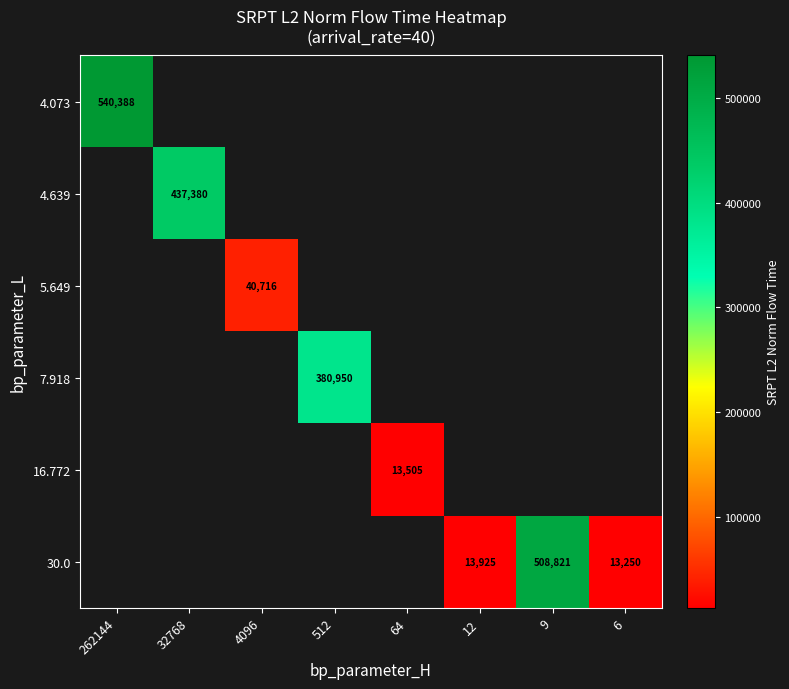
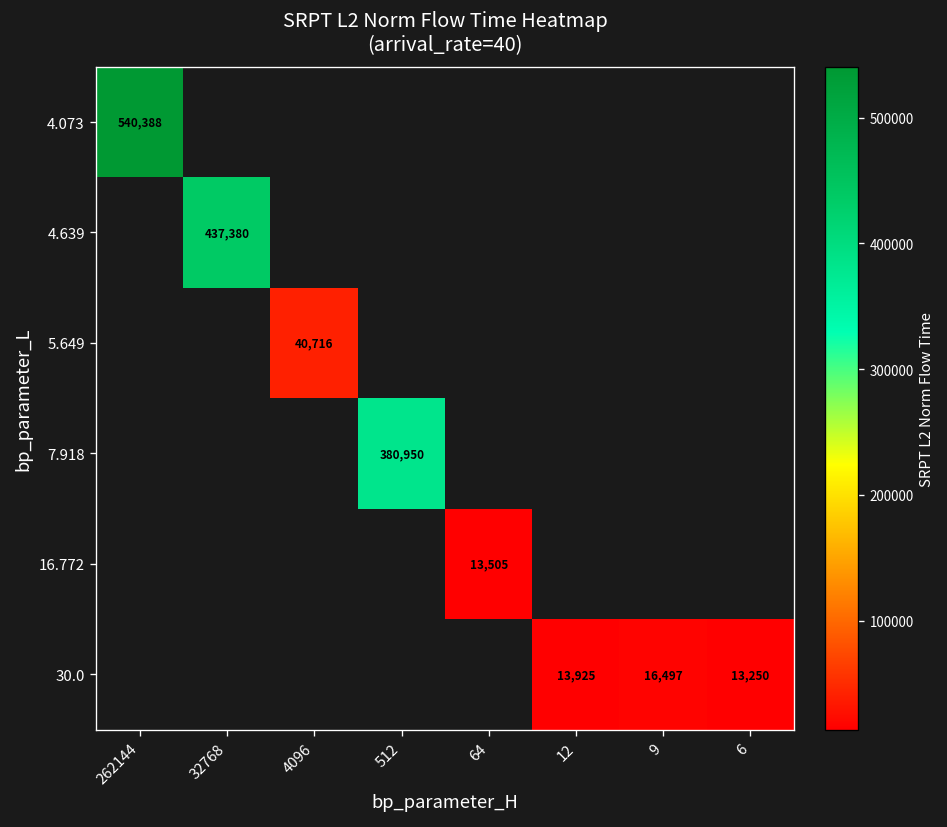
30.0, 9: 508,821 -> 16,497
